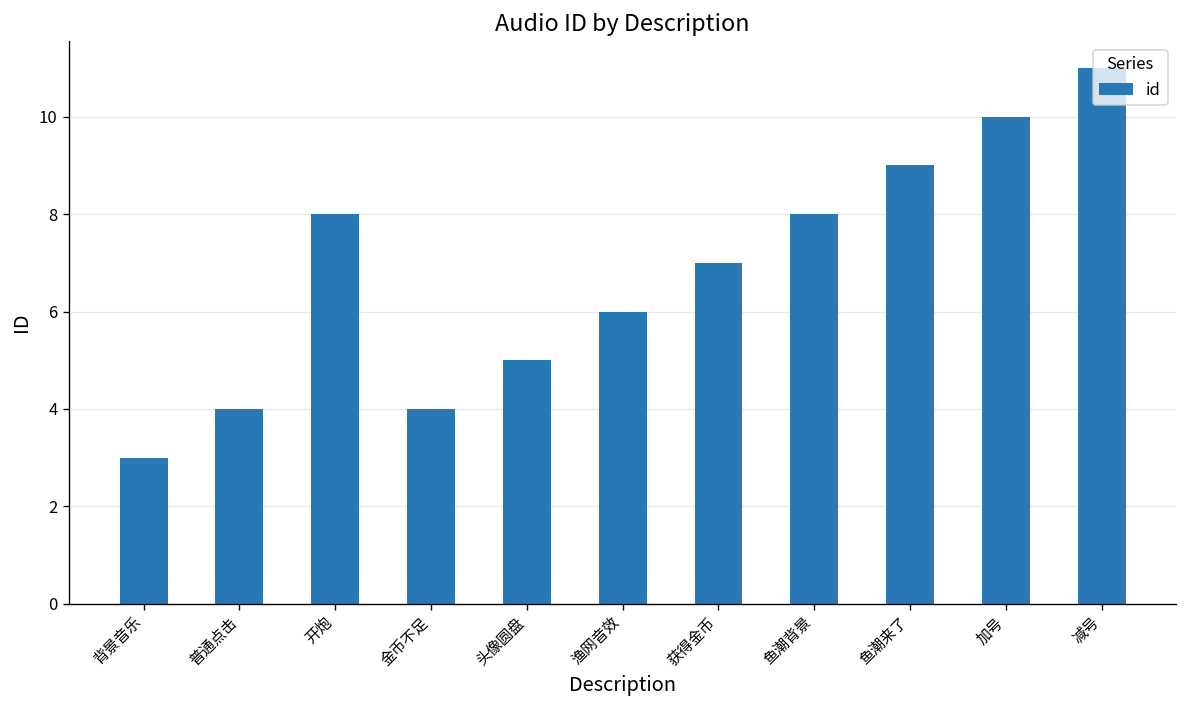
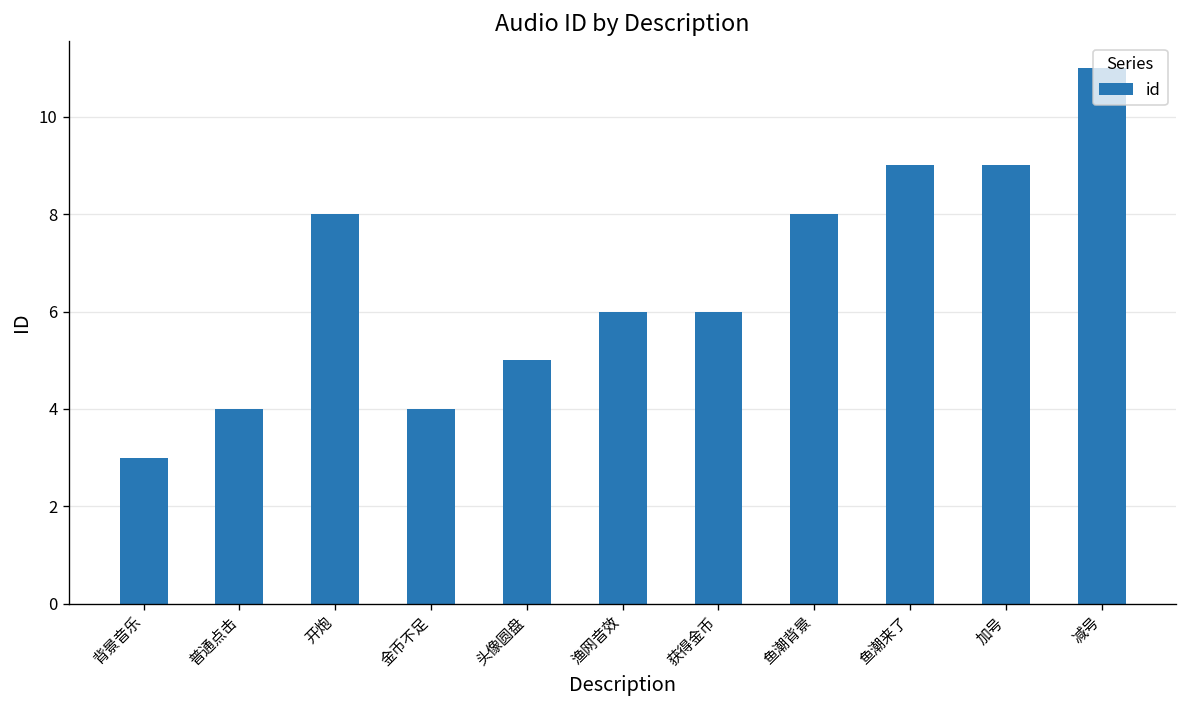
获得金币: 7 -> 6
加号: 10 -> 9
